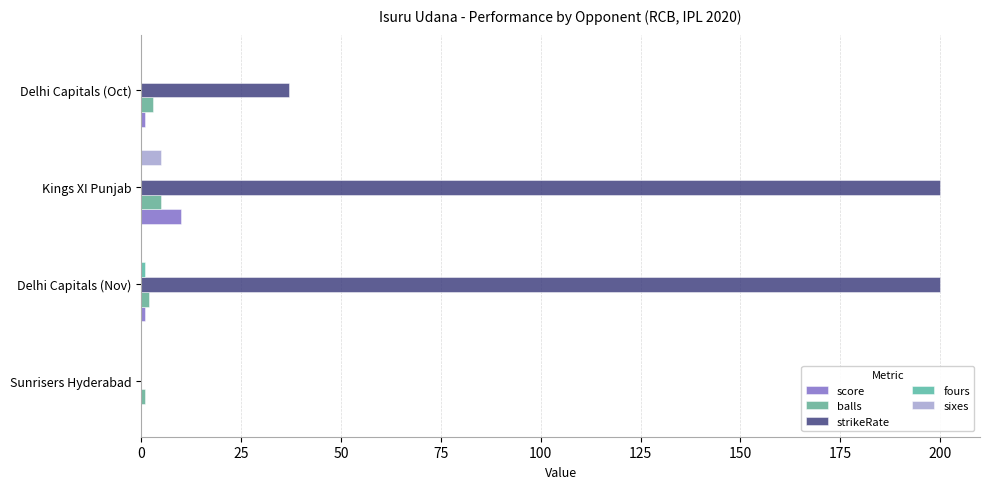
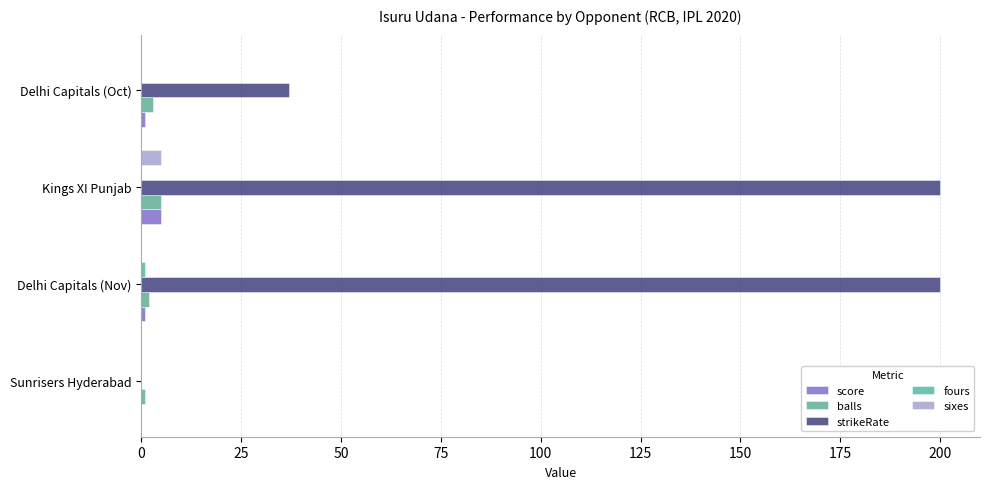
score, Kings XI Punjab: 10 -> 5
